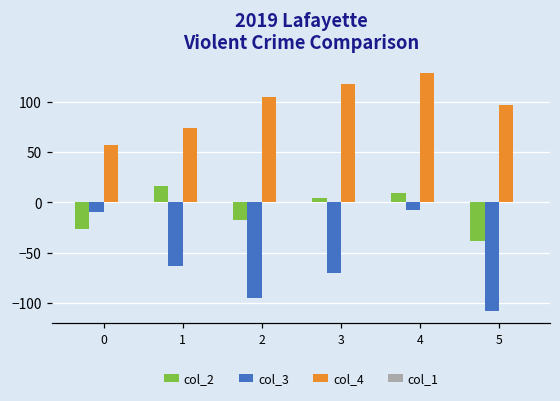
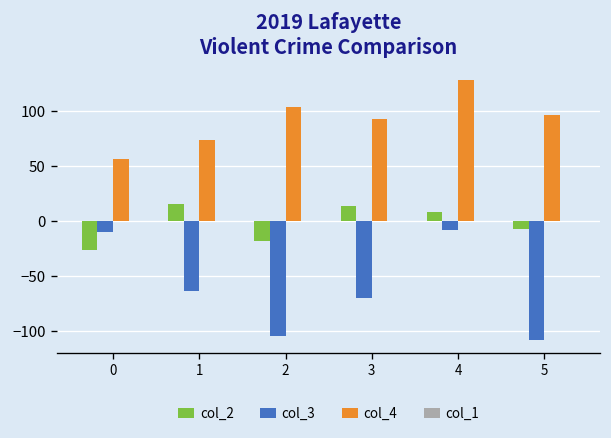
col_3, 2: -95 -> -104
col_2, 3: 0 -> 10
col_4, 3: 120 -> 90
col_2, 5: -40 -> -10
